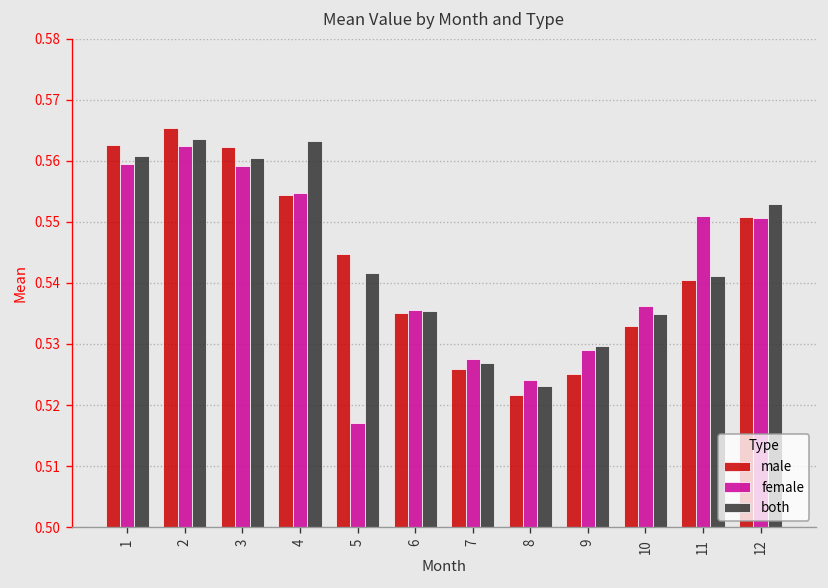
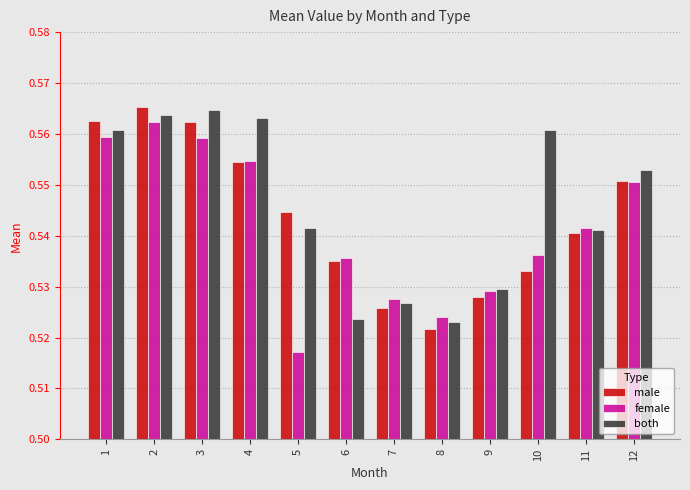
both, 3: 0.561 -> 0.565
both, 6: 0.535 -> 0.524
male, 9: 0.525 -> 0.528
both, 10: 0.535 -> 0.561
female, 11: 0.551 -> 0.542
